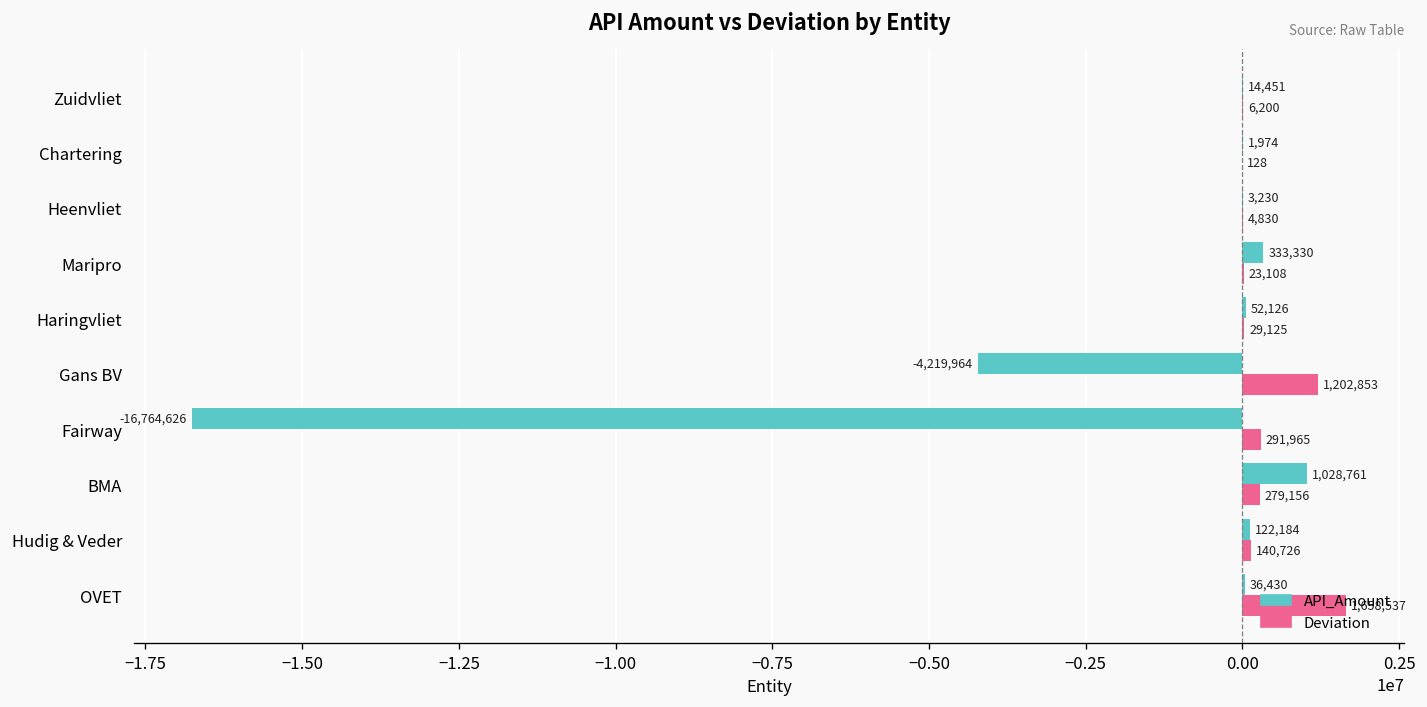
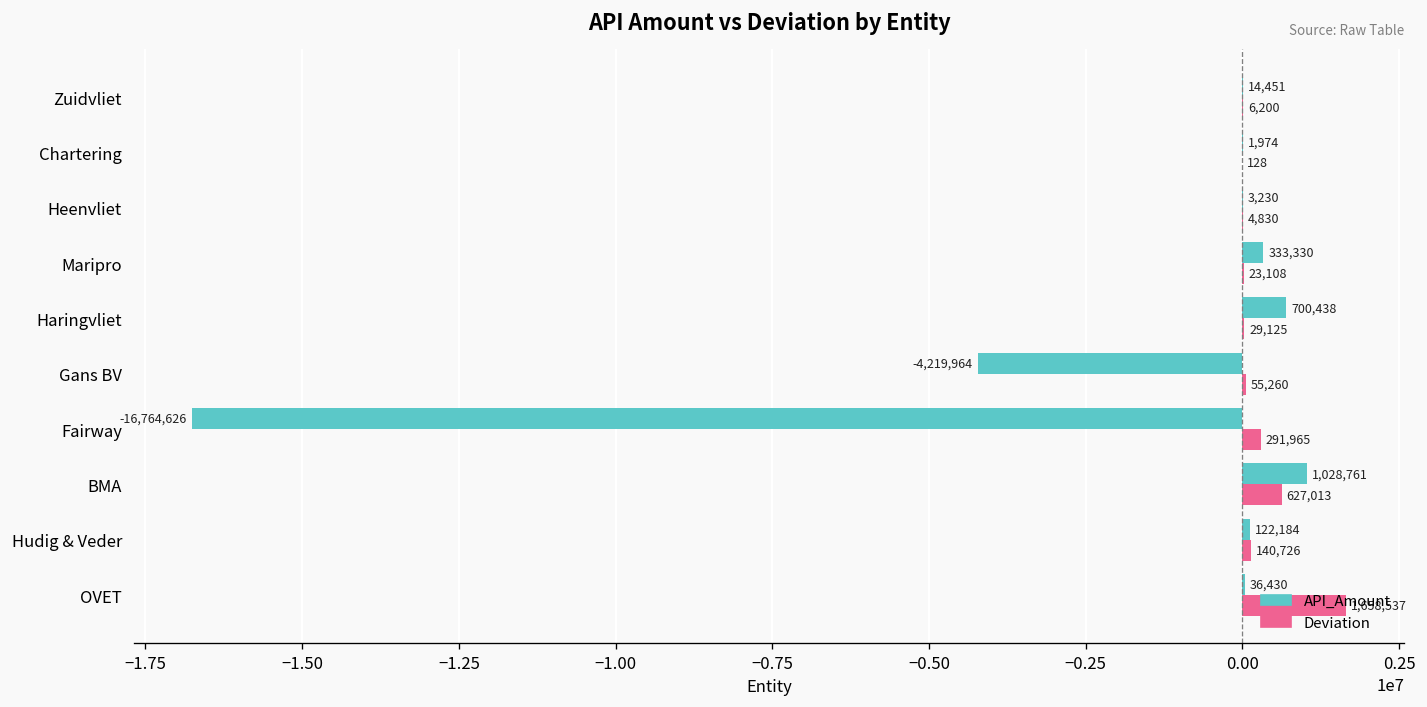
API_Amount, Haringvliet: 52,126 -> 700,438
Deviation, Gans BV: 1,202,853 -> 55,260
Deviation, BMA: 279,156 -> 627,013
